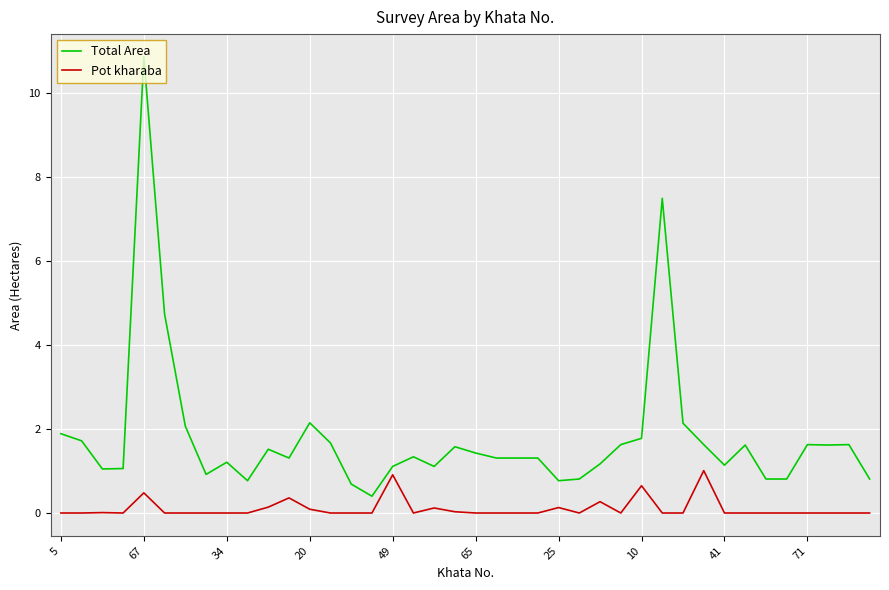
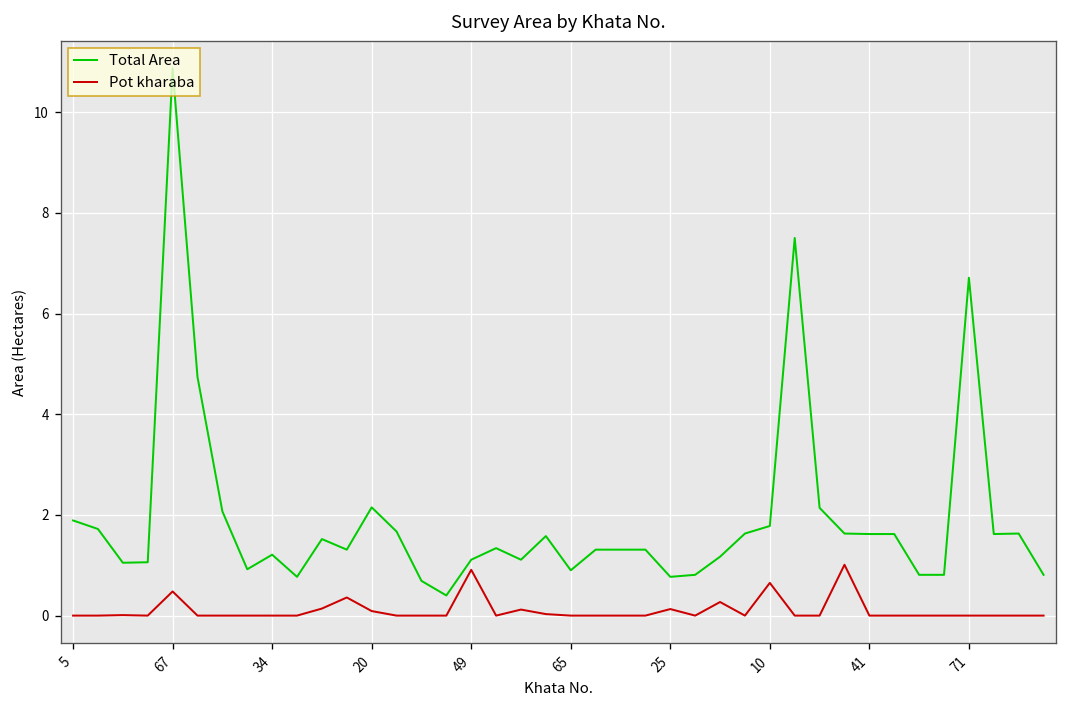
Total Area, 65: 1.4 -> 0.9
Total Area, 41: 1.1 -> 1.6
Total Area, 71: 1.6 -> 6.7
